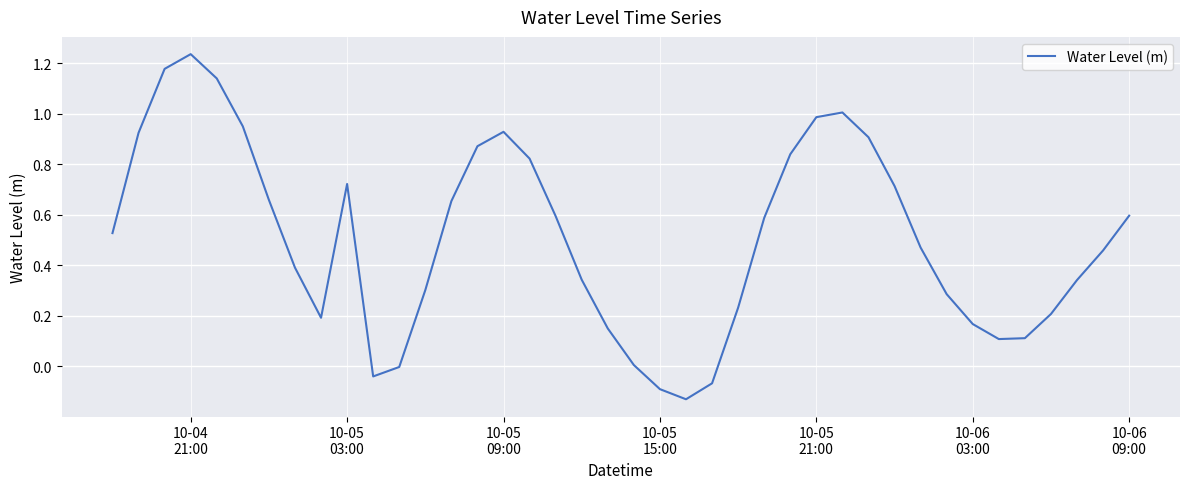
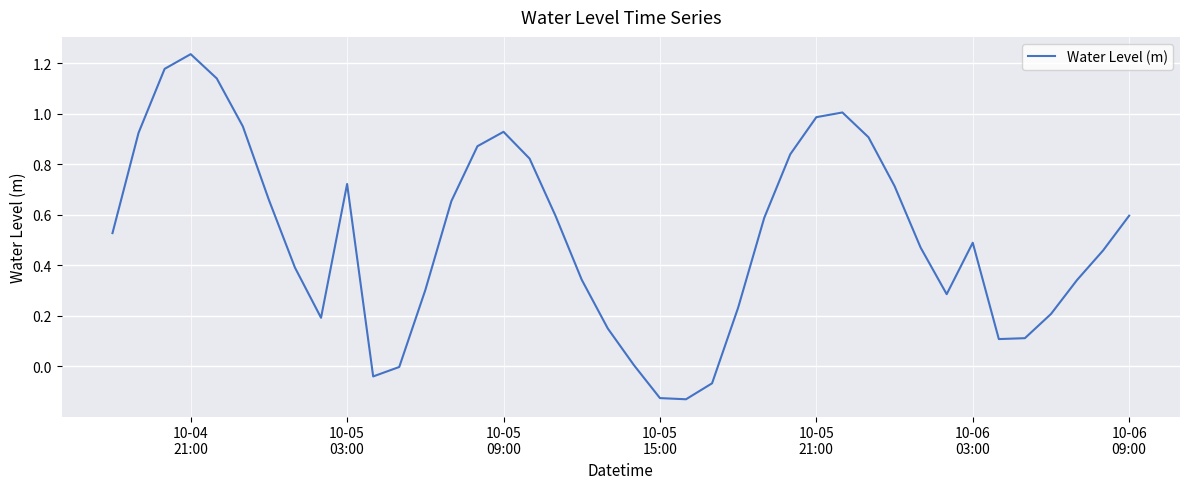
10-05 15:00: -0.09 -> -0.13
10-06 03:00: 0.17 -> 0.49
